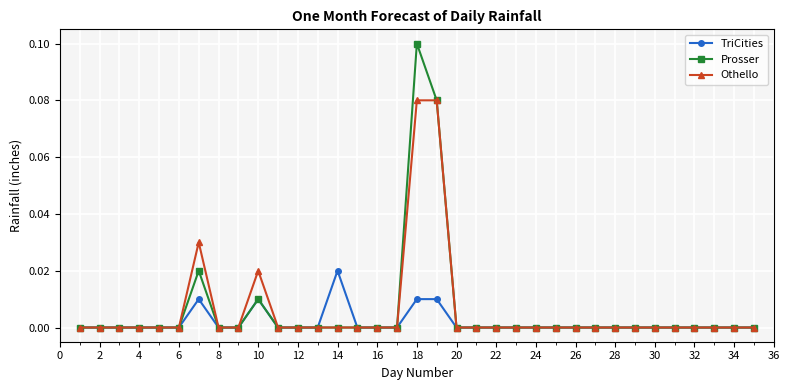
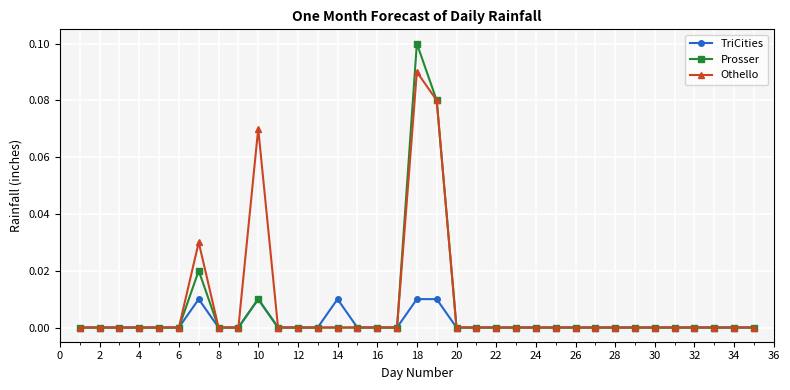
Othello, 10: 0.02 -> 0.07
TriCities, 14: 0.02 -> 0.01
Othello, 18: 0.08 -> 0.09
